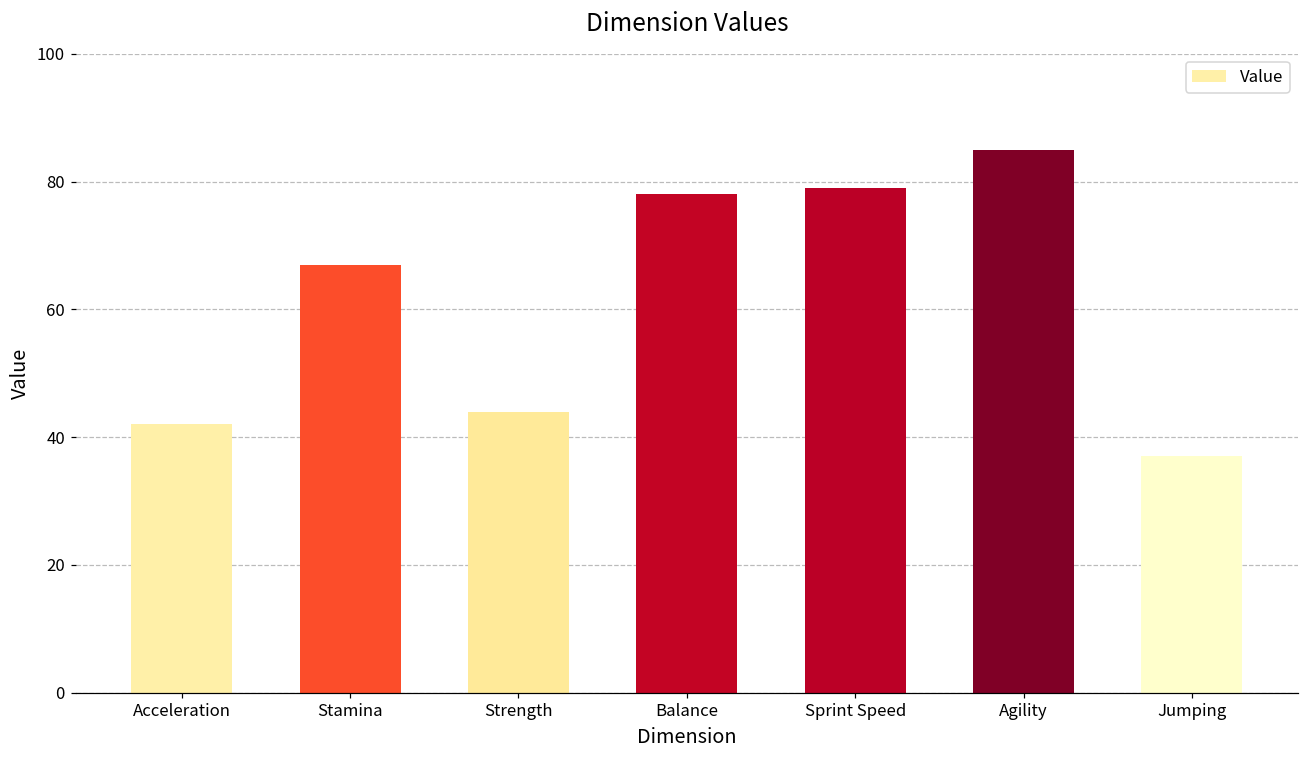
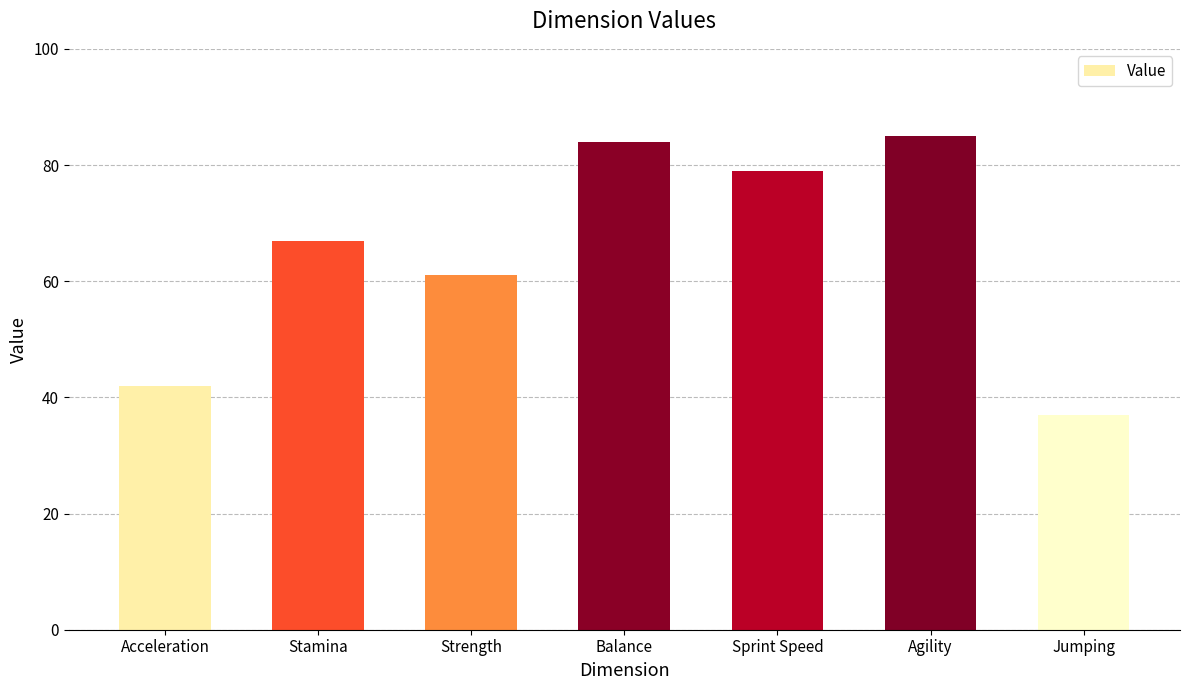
Strength: 44 -> 61
Balance: 78 -> 84
